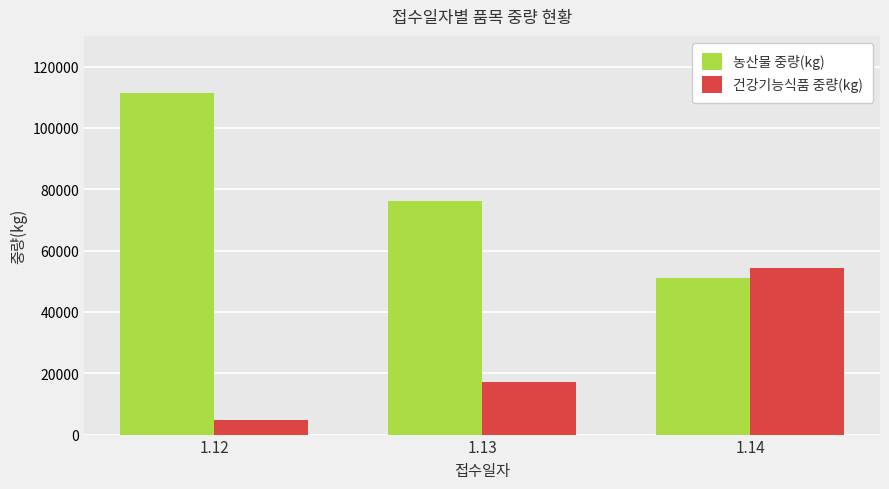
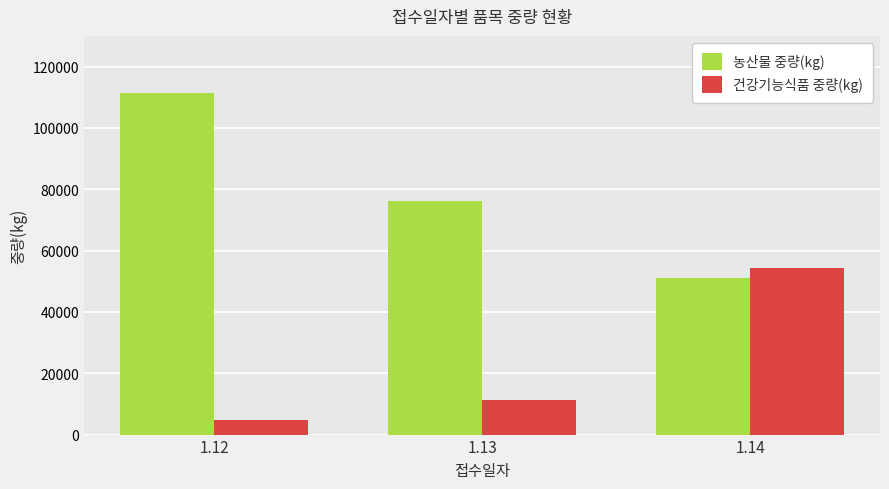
건강기능식품 중량(kg), 1.13: 17000 -> 11000
